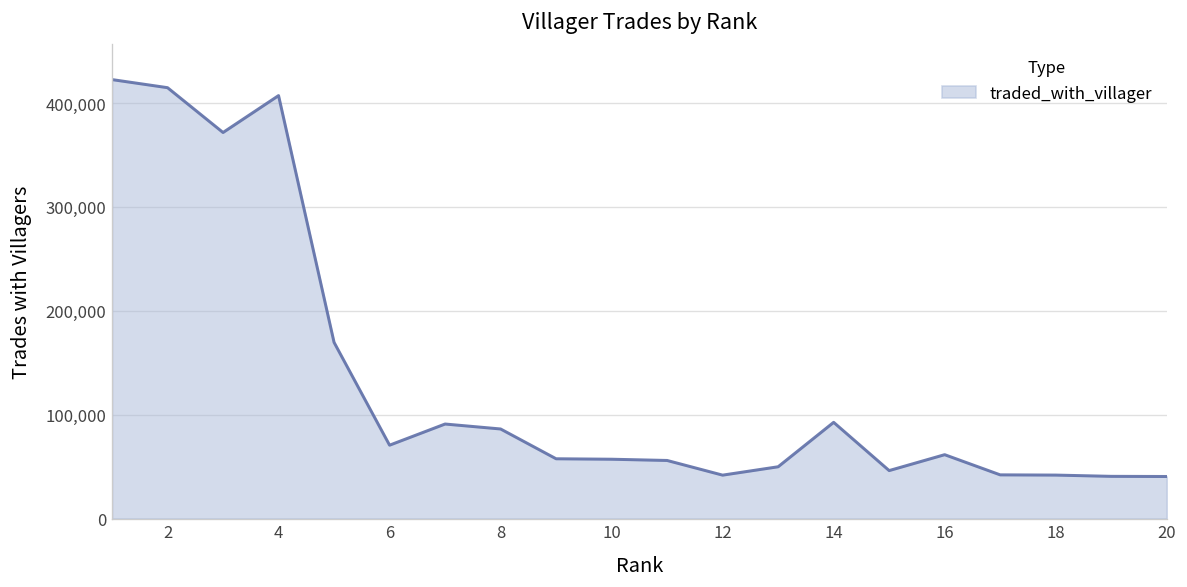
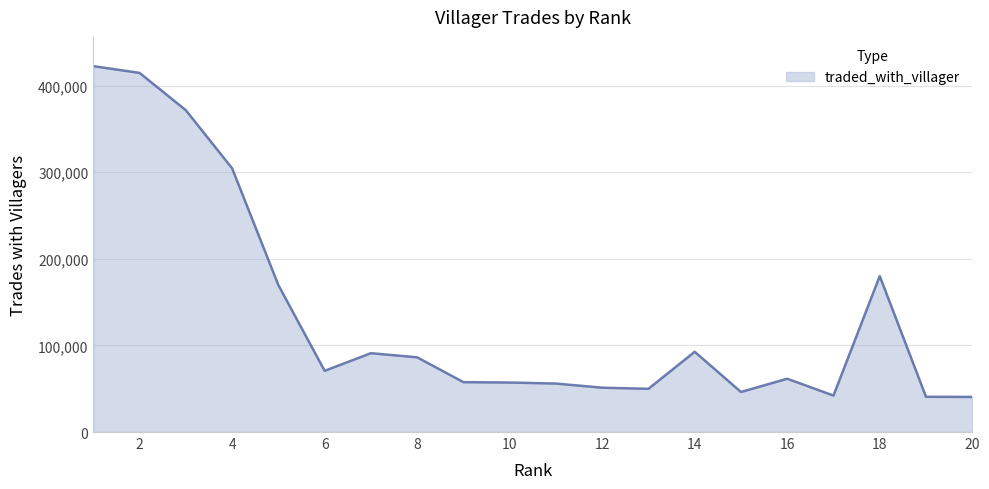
4: 410,000 -> 300,000
12: 40,000 -> 50,000
18: 40,000 -> 180,000
